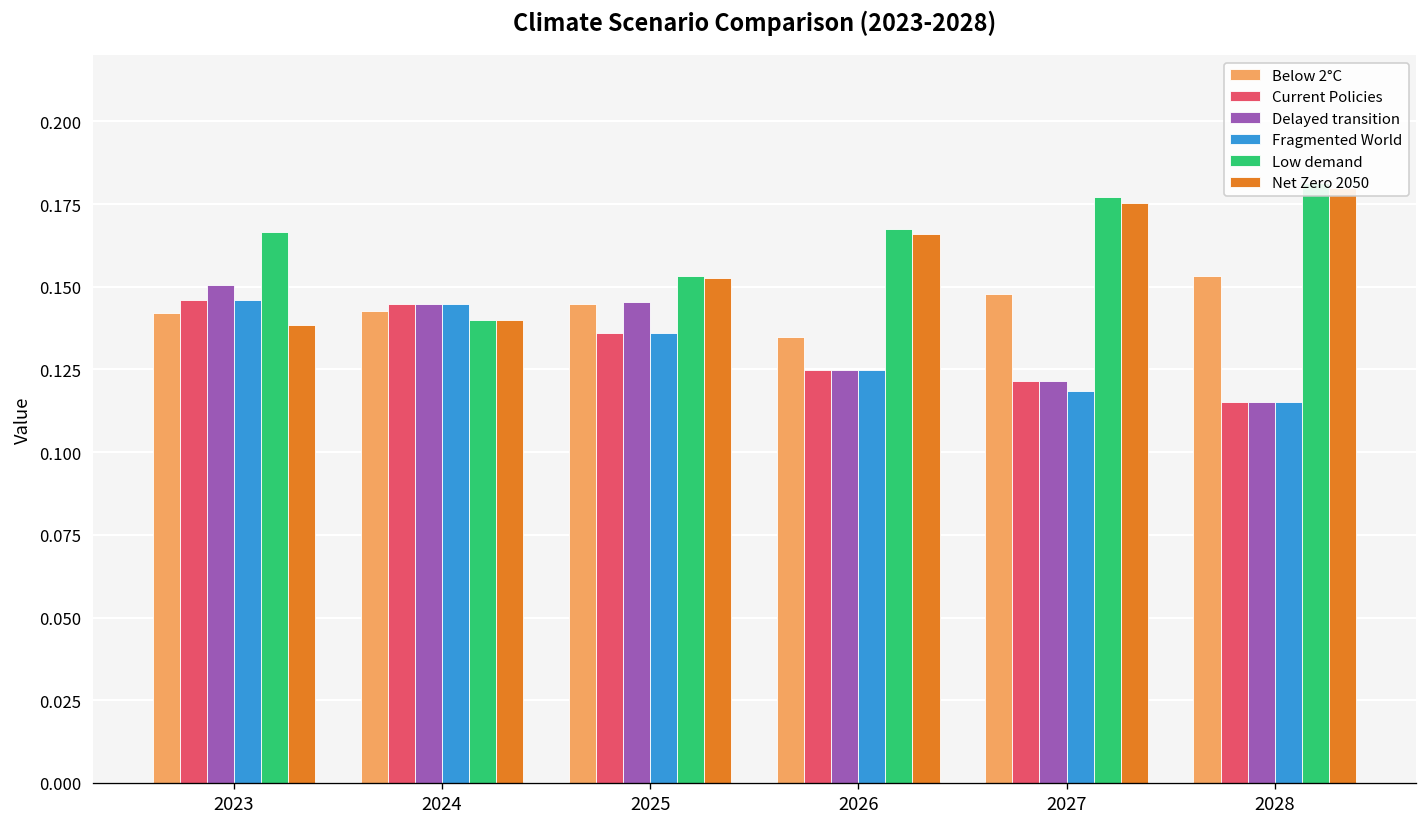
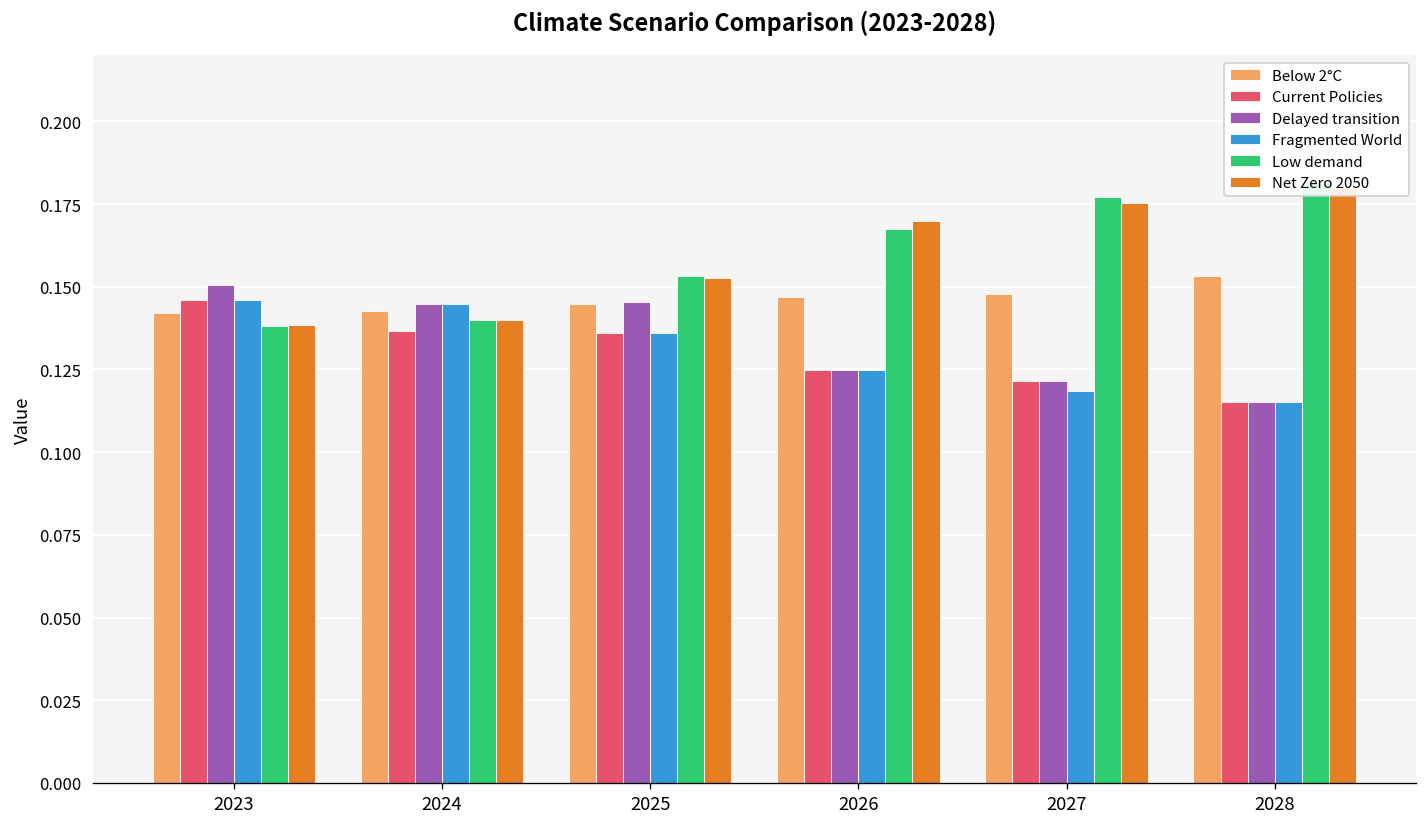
Low demand, 2023: 0.166 -> 0.138
Current Policies, 2024: 0.145 -> 0.136
Below 2°C, 2026: 0.135 -> 0.147
Net Zero 2050, 2026: 0.166 -> 0.170
